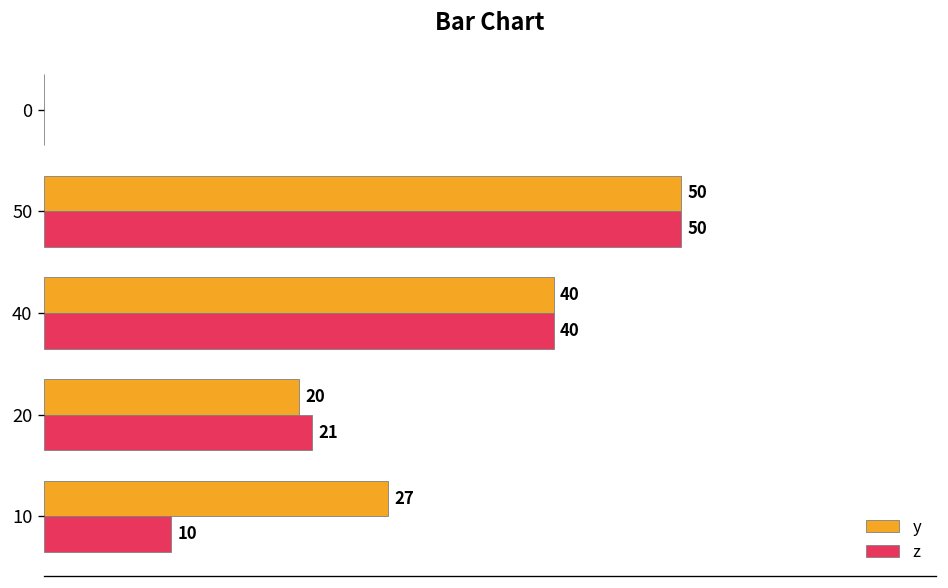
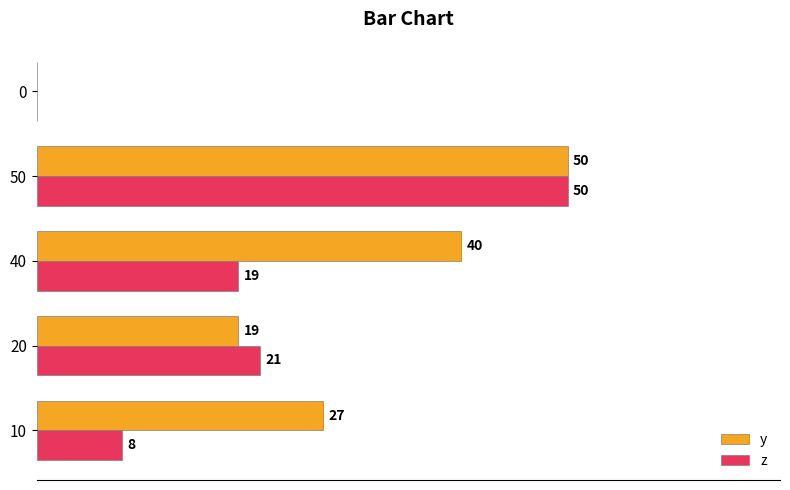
z, 40: 40 -> 19
y, 20: 20 -> 19
z, 10: 10 -> 8
